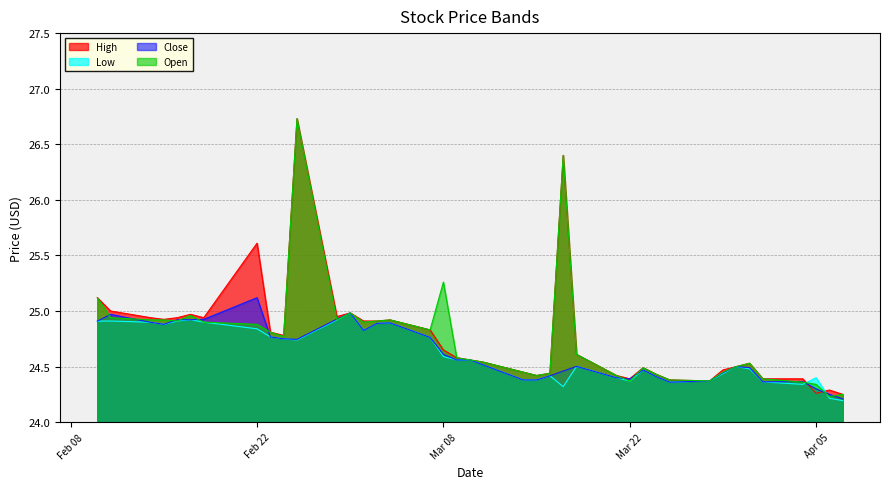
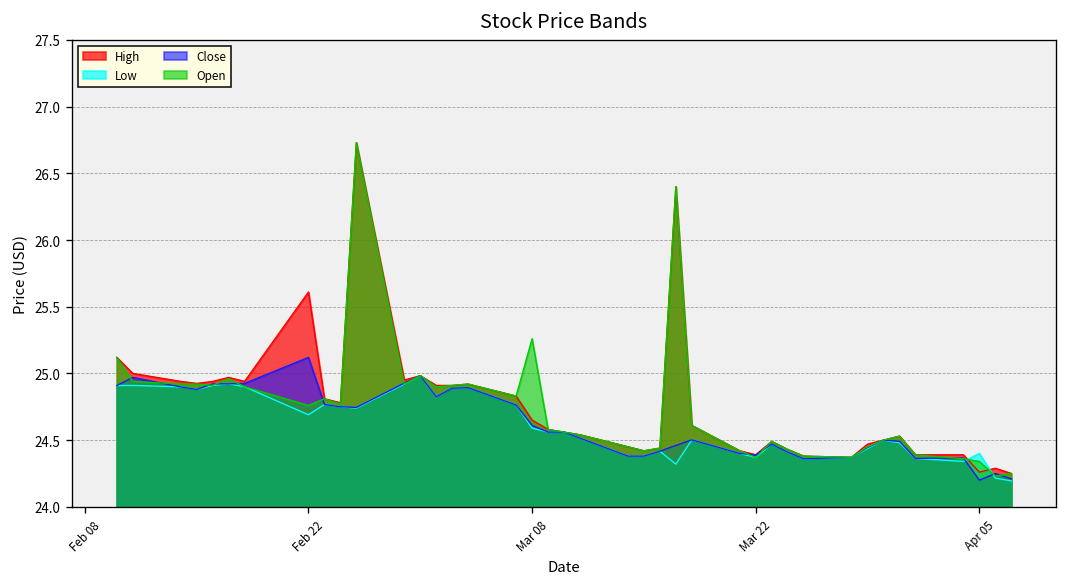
Low, Feb 22: 24.84 -> 24.69
Open, Feb 22: 24.88 -> 24.76
Close, Apr 05: 24.3 -> 24.2
